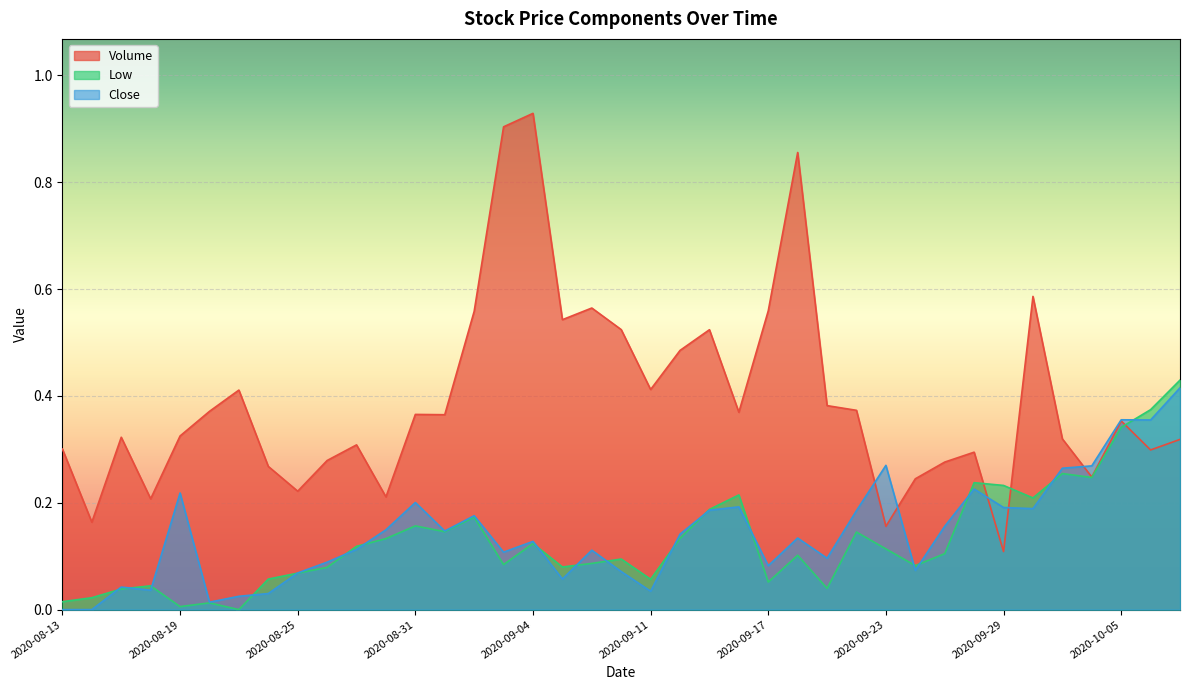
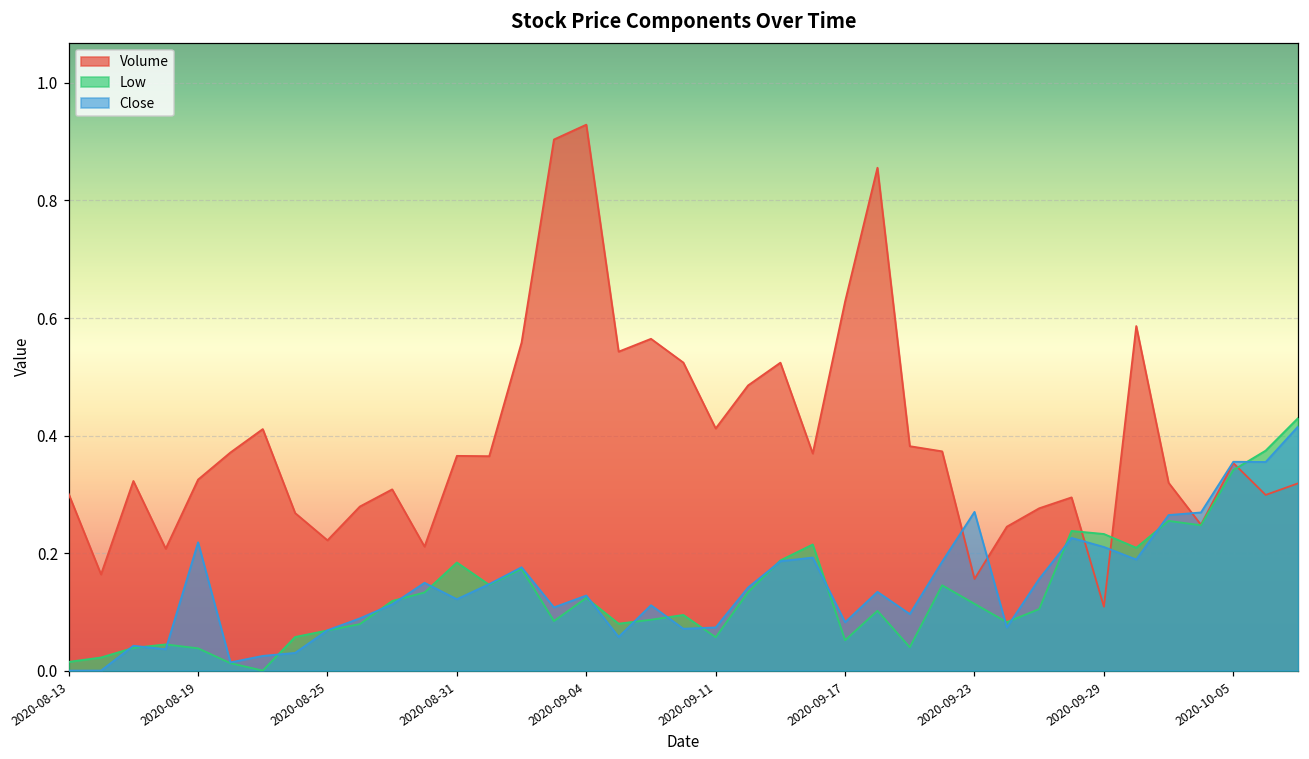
Low, 2020-08-19: 0.01 -> 0.04
Low, 2020-08-31: 0.16 -> 0.18
Close, 2020-08-31: 0.20 -> 0.12
Close, 2020-09-11: 0.03 -> 0.07
Volume, 2020-09-17: 0.56 -> 0.63
Close, 2020-09-29: 0.19 -> 0.21
